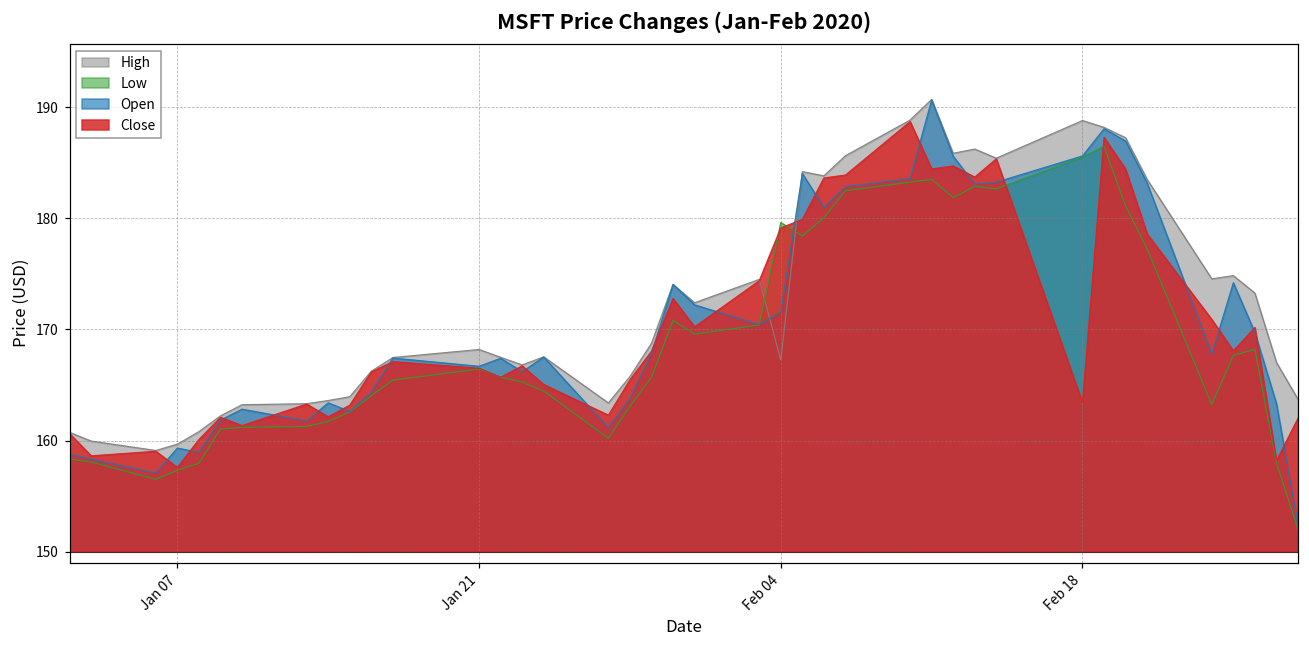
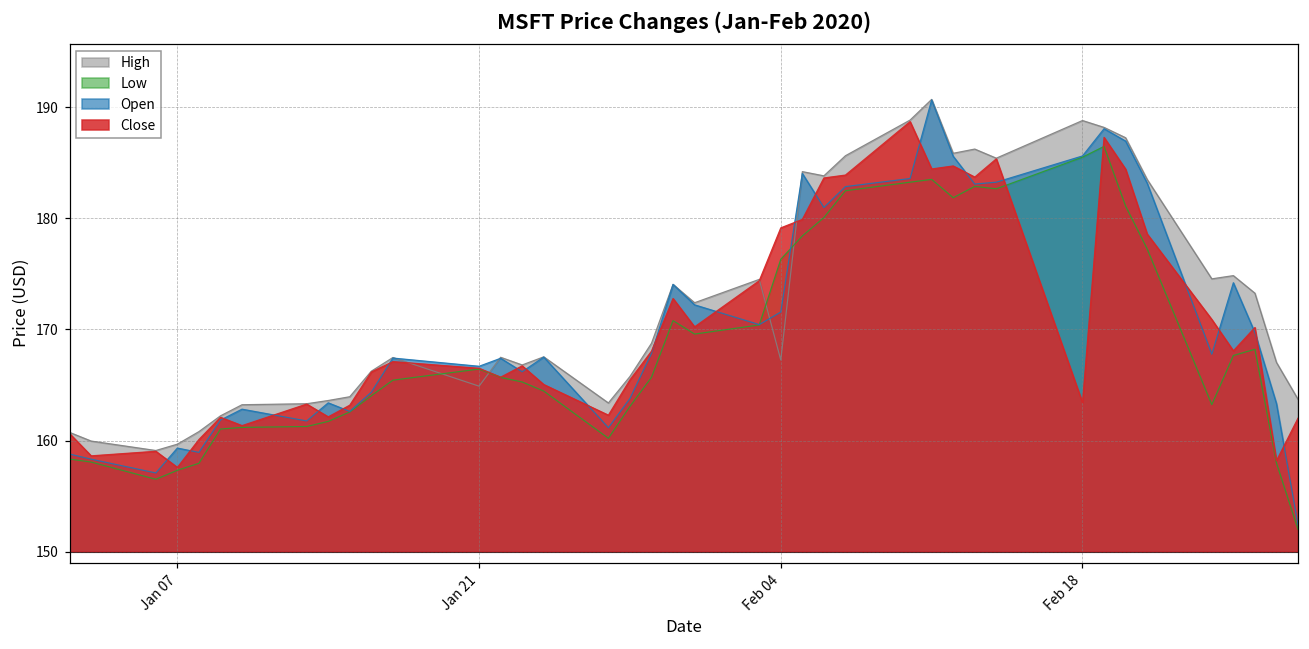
High, Jan 21: 168.2 -> 164.9
Low, Feb 04: 179.6 -> 176.3
